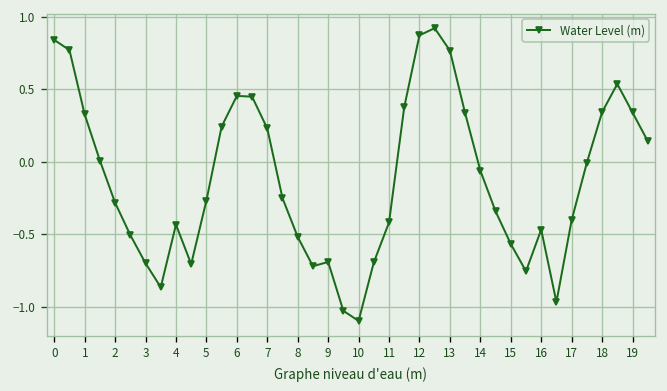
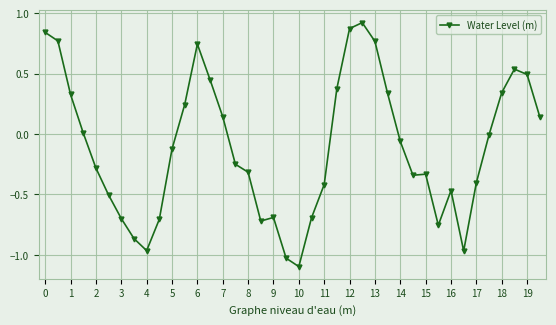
4: -0.43 -> -0.97
5: -0.27 -> -0.13
6: 0.45 -> 0.74
7: 0.23 -> 0.14
8: -0.52 -> -0.32
15: -0.57 -> -0.33
19: 0.34 -> 0.49
